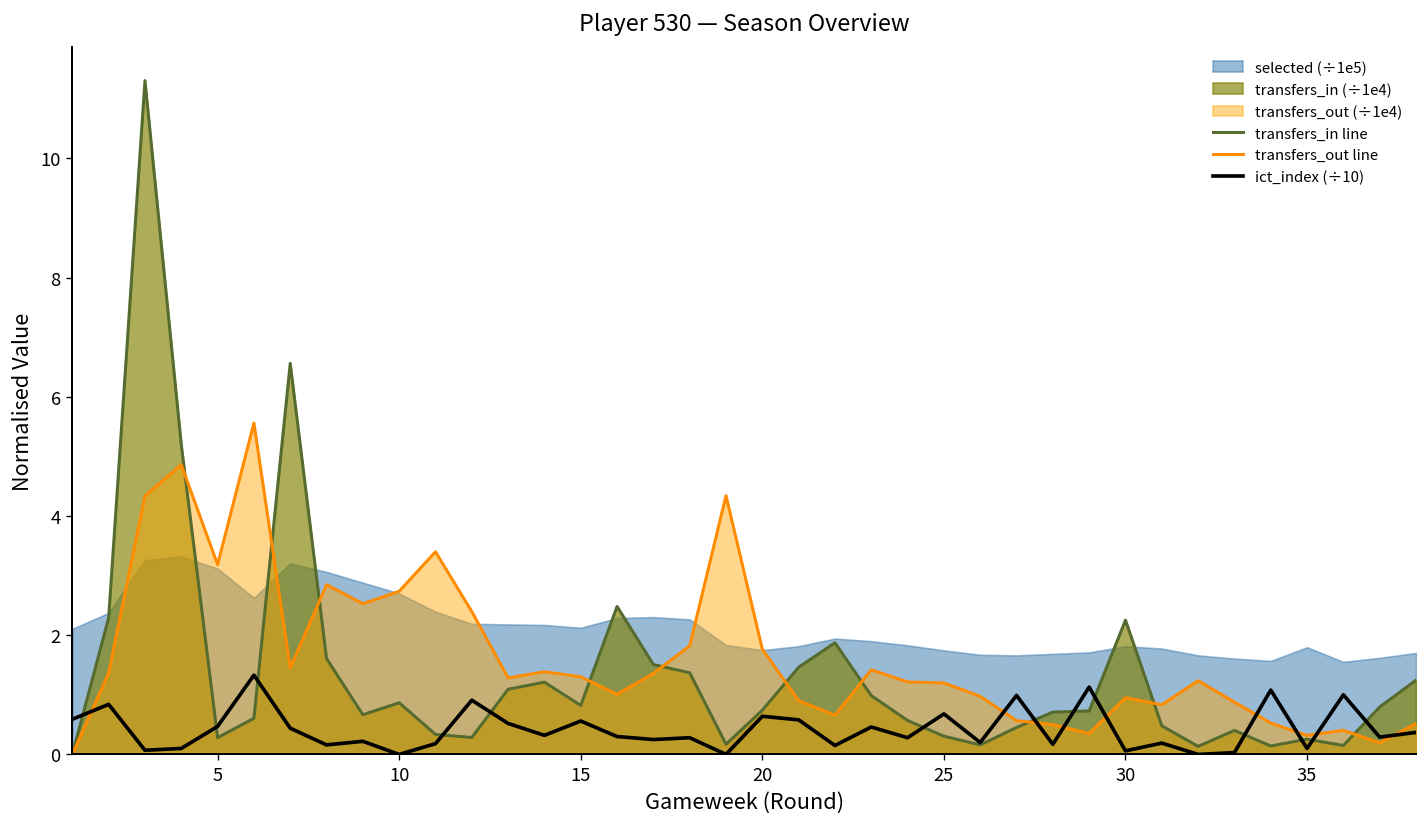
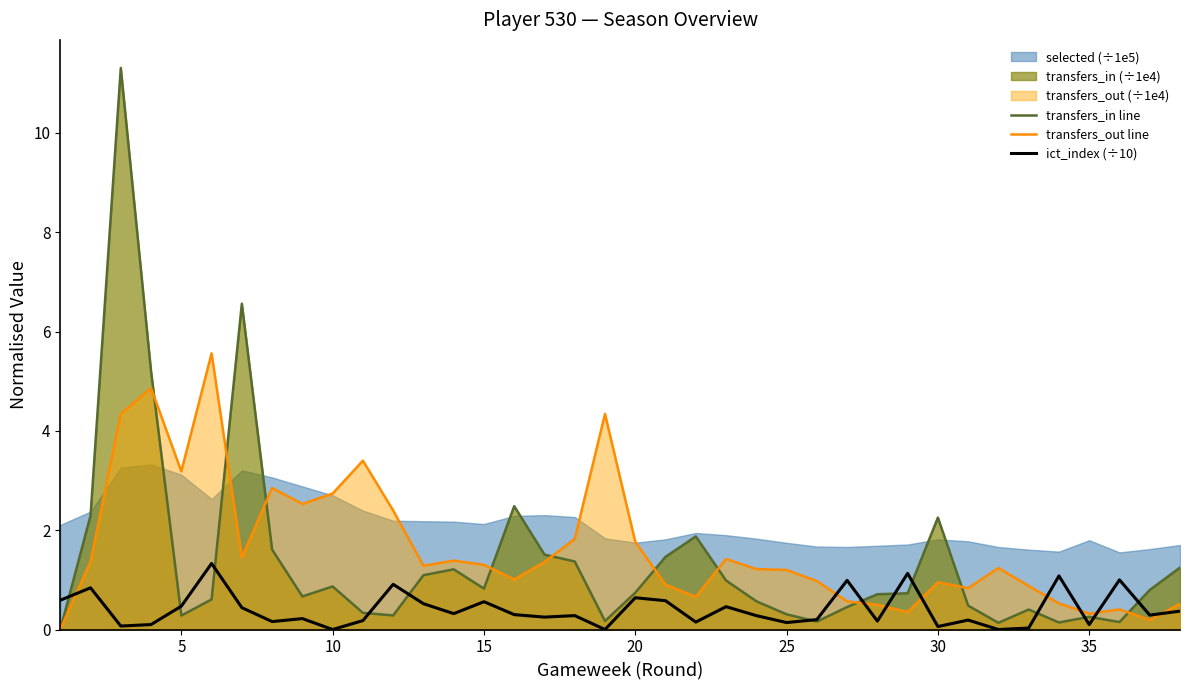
ict_index (÷10), 25: 0.7 -> 0.1
